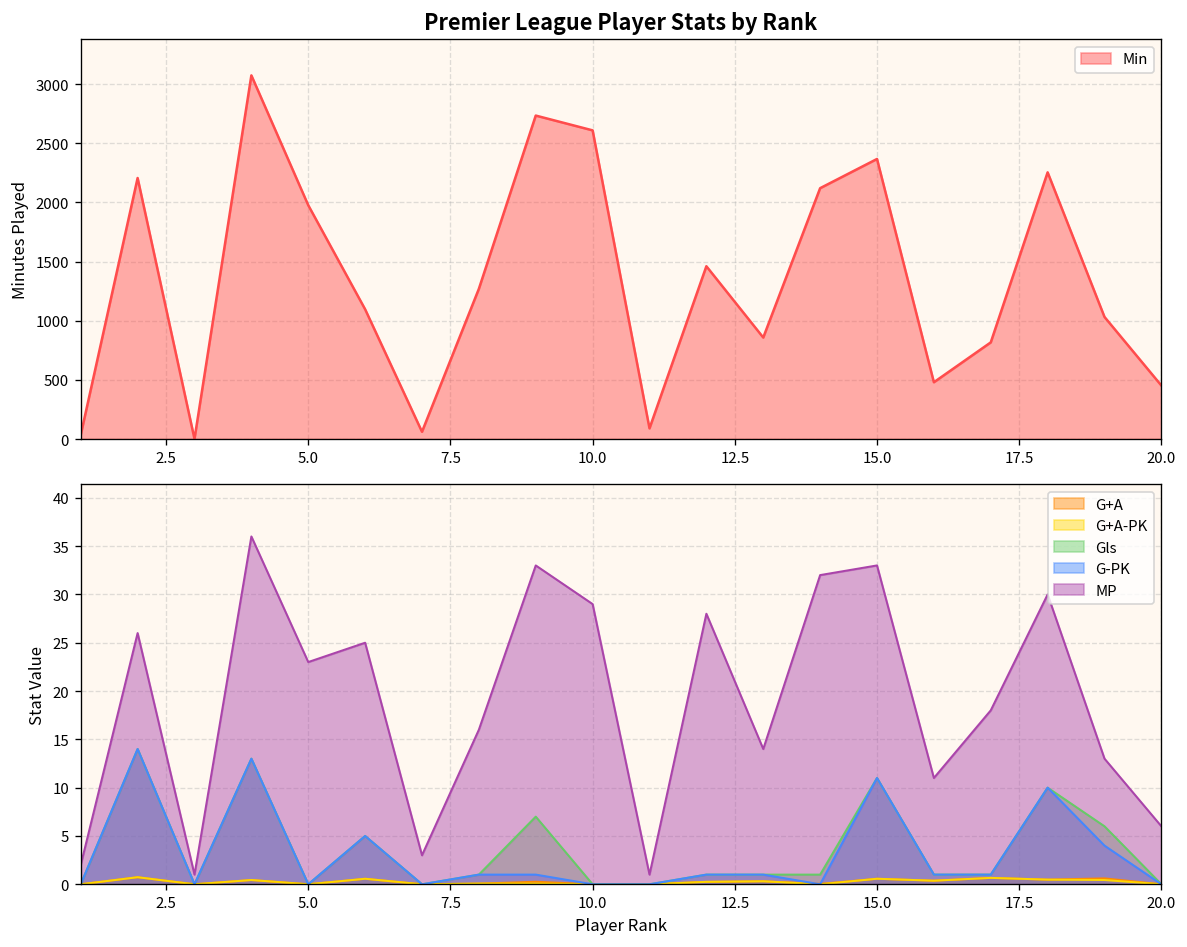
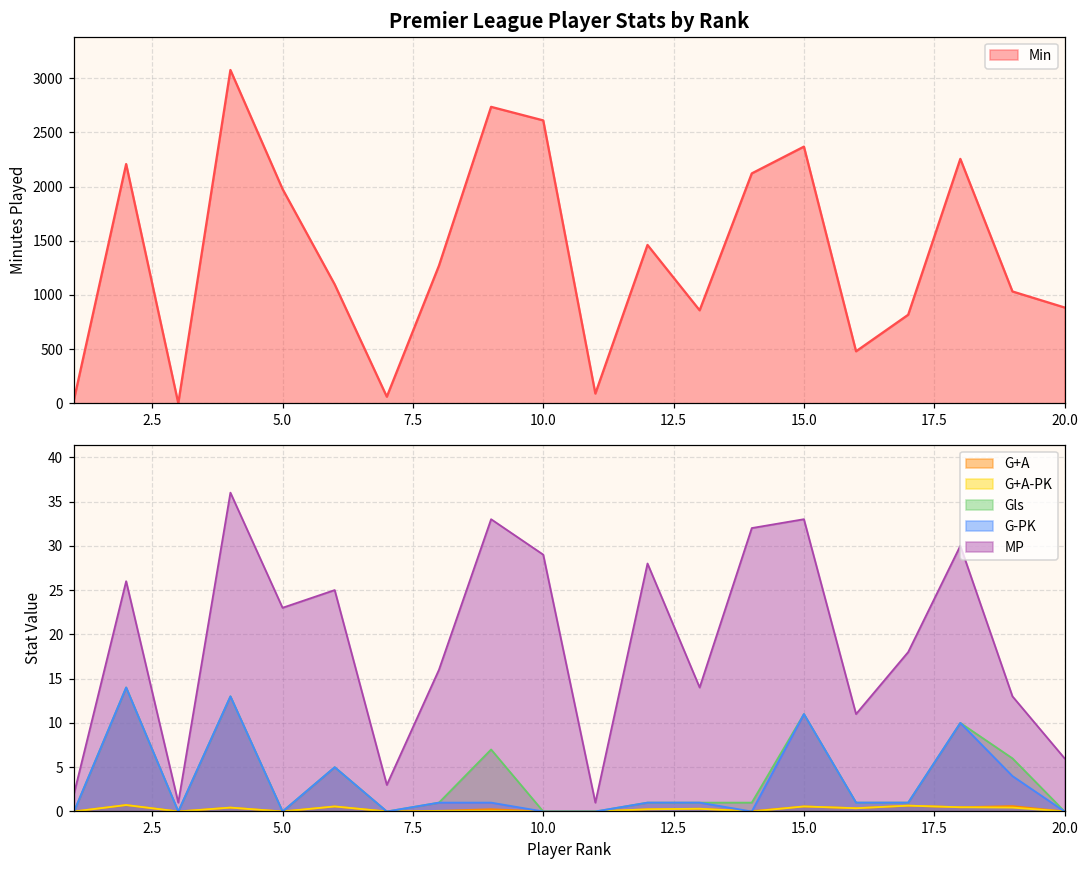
Premier League Player Stats by Rank, 20.0: 500 -> 900
